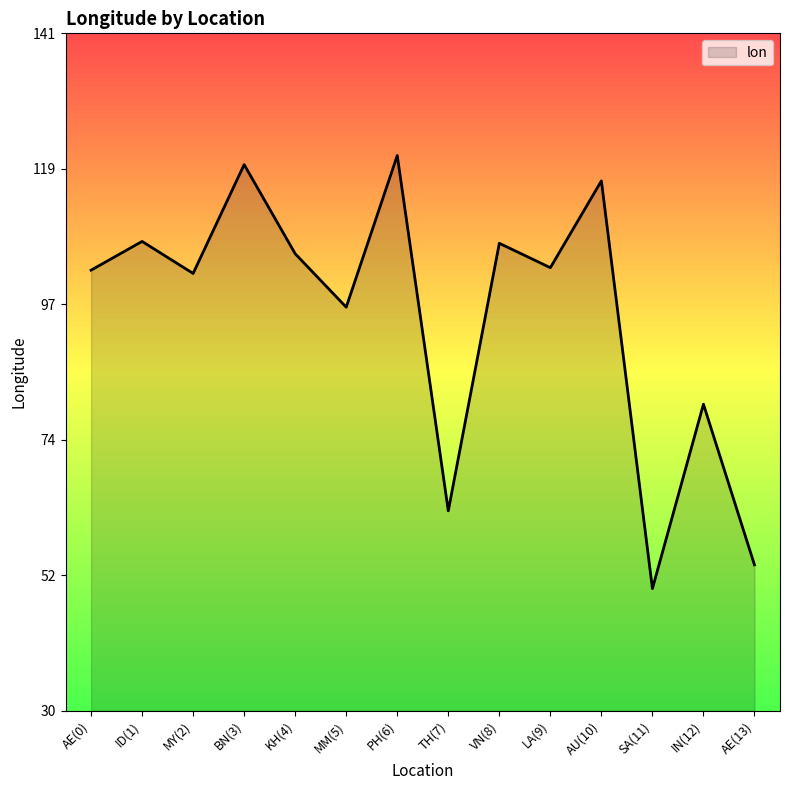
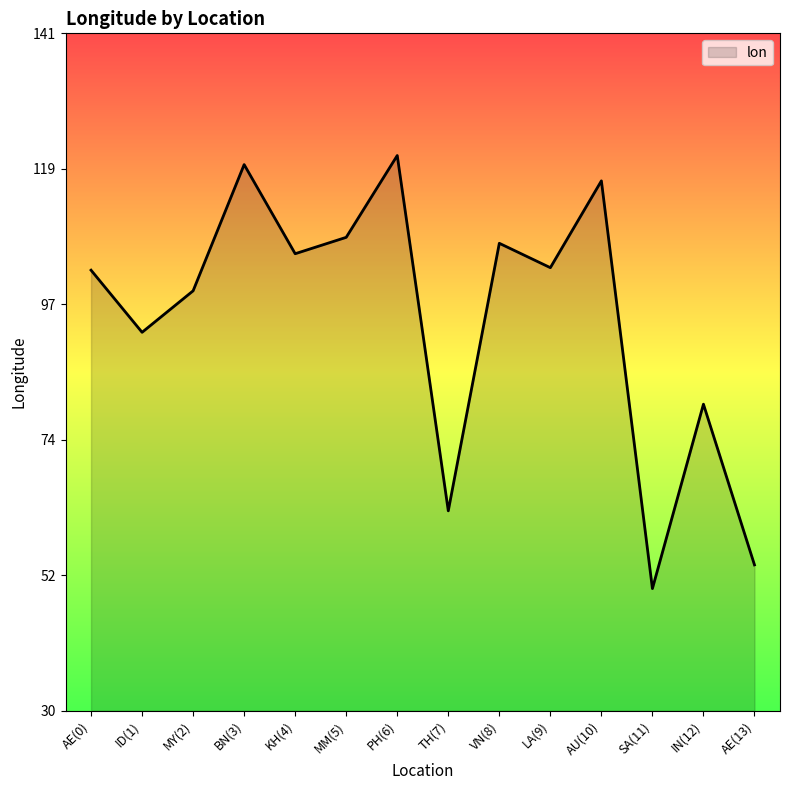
ID(1): 107 -> 92
MY(2): 102 -> 99
MM(5): 96 -> 108
